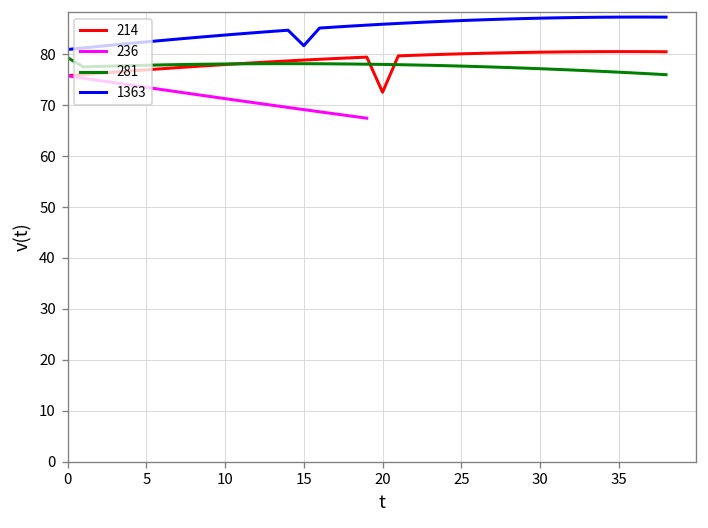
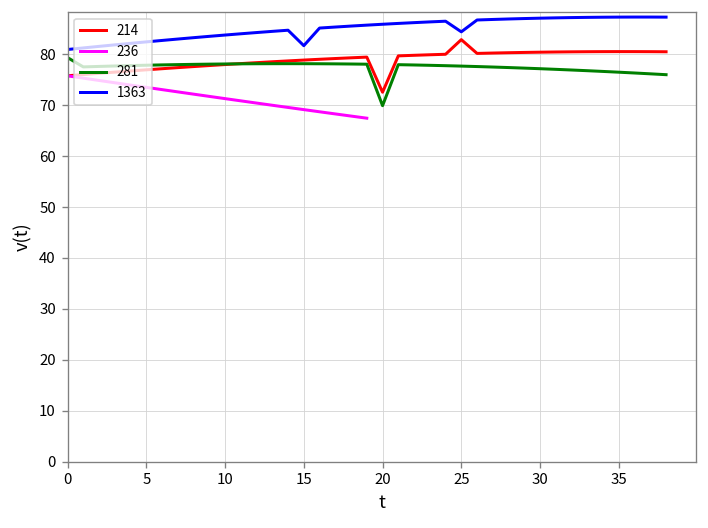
281, 20: 78 -> 70
214, 25: 80 -> 83
1363, 25: 87 -> 84
